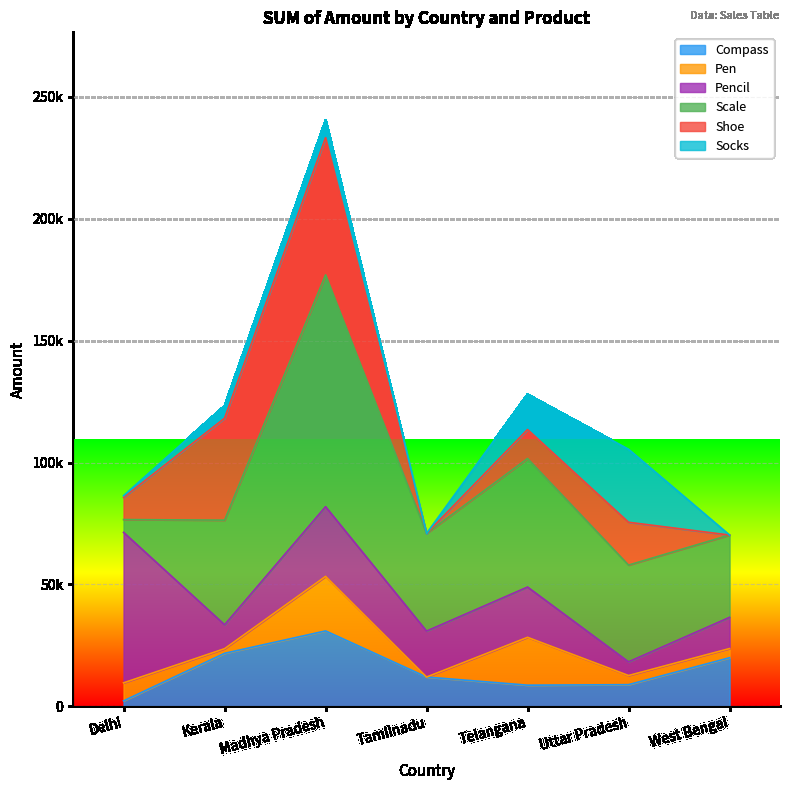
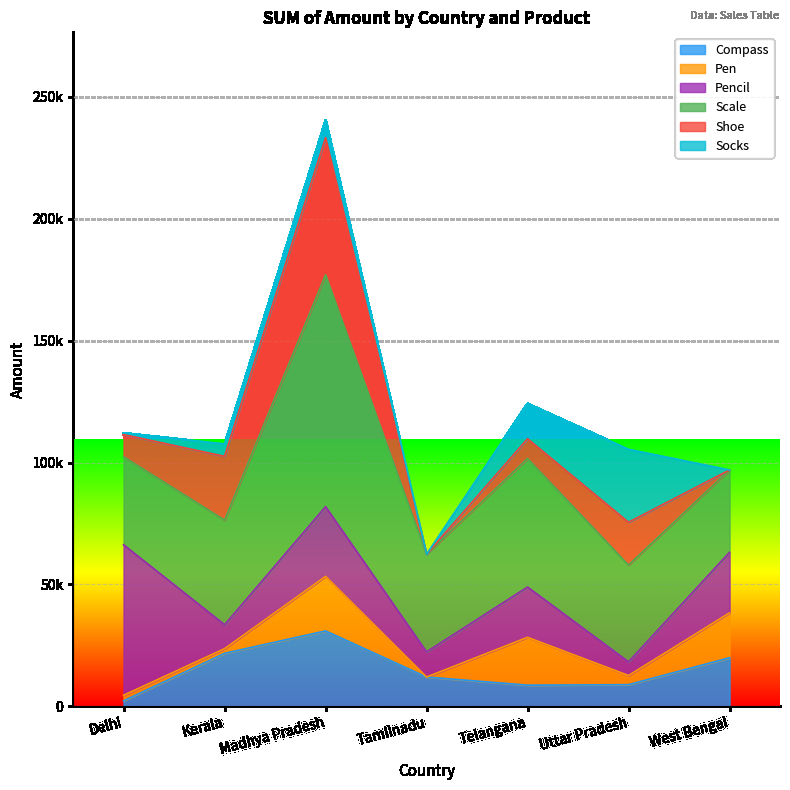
Pen, Delhi: 7000 -> 2000
Scale, Delhi: 5000 -> 36000
Shoe, Kerala: 42000 -> 26000
Pencil, Tamilnadu: 19000 -> 10000
Shoe, Telangana: 12000 -> 8000
Pen, West Bengal: 4000 -> 18000
Pencil, West Bengal: 13000 -> 25000
